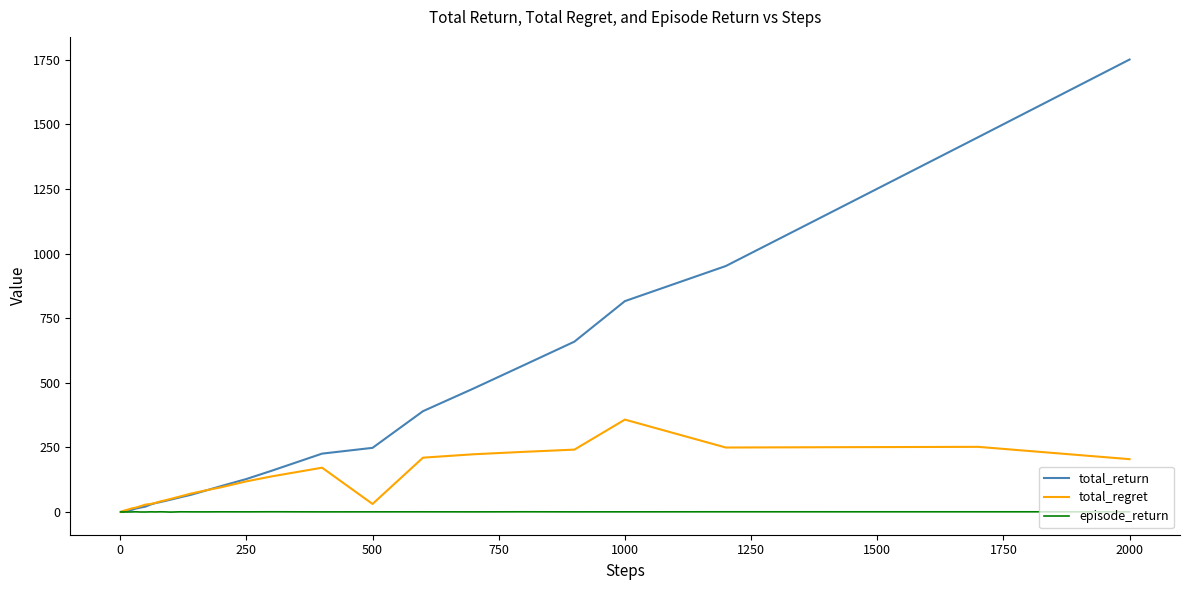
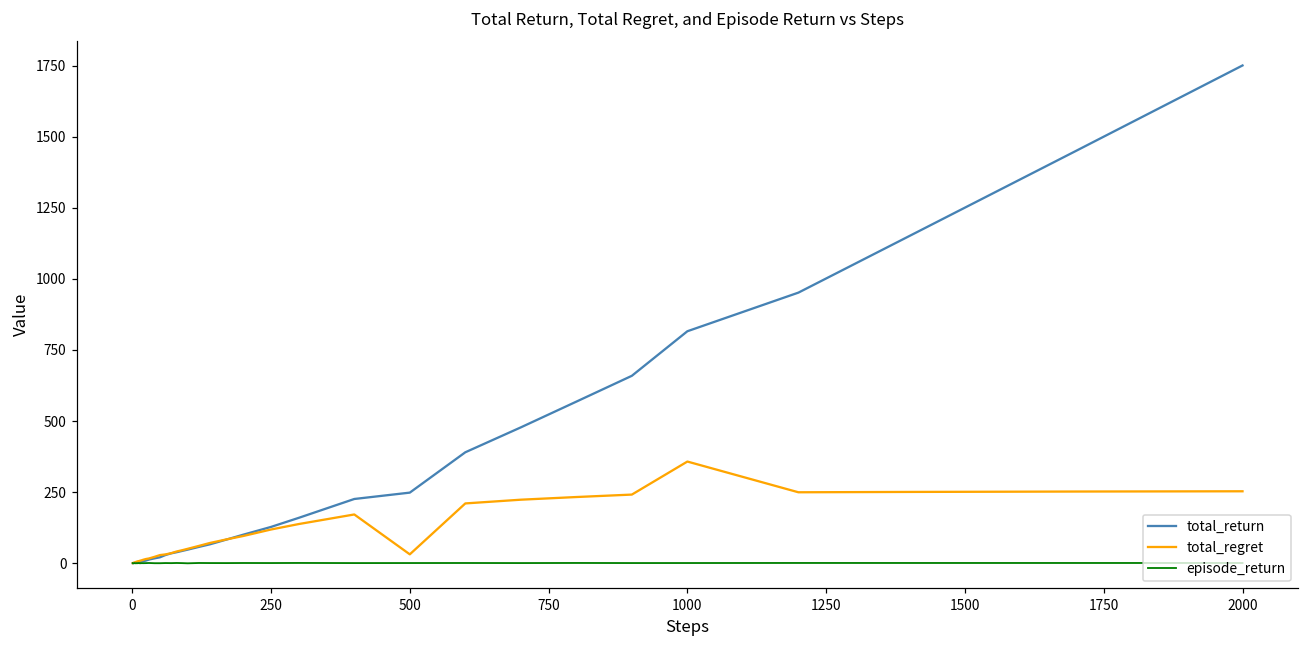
total_regret, 2000: 200 -> 250
